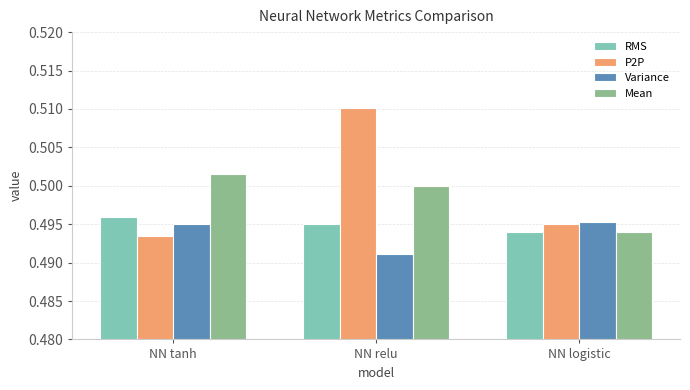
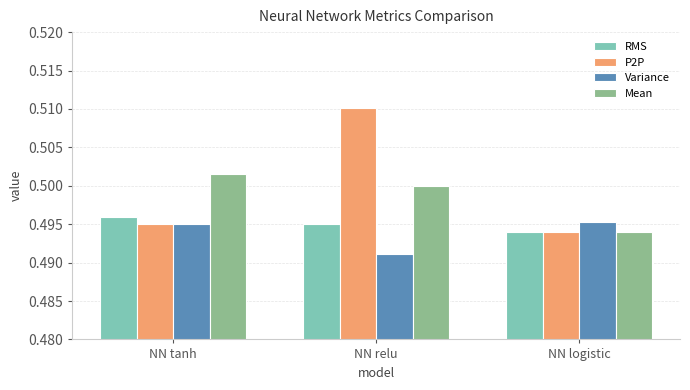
P2P, NN tanh: 0.494 -> 0.495
P2P, NN logistic: 0.495 -> 0.494
